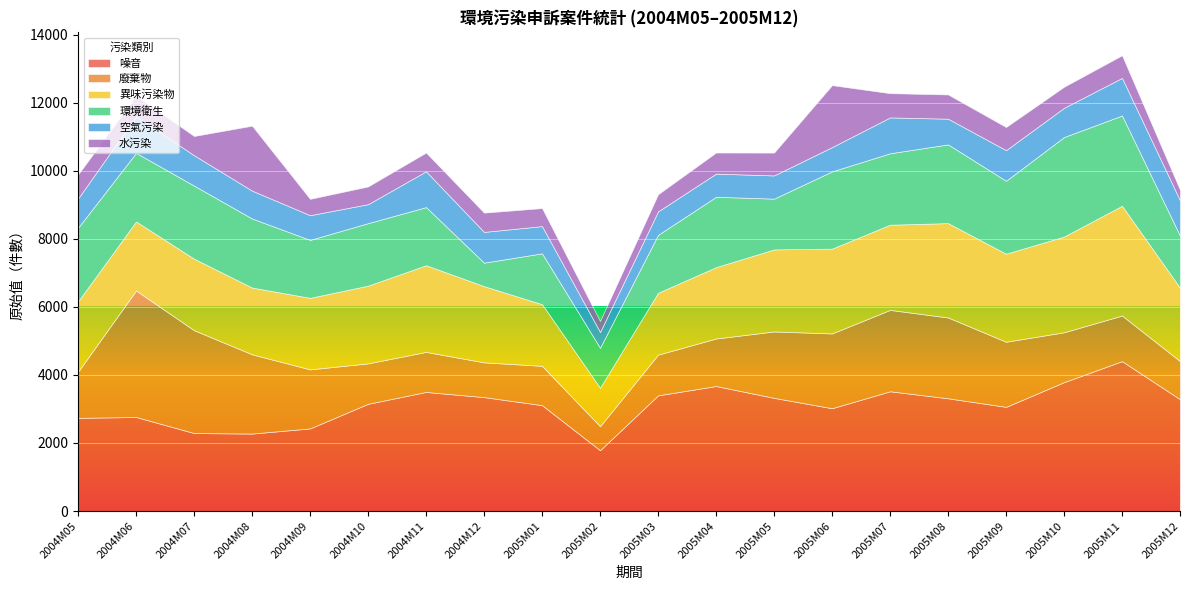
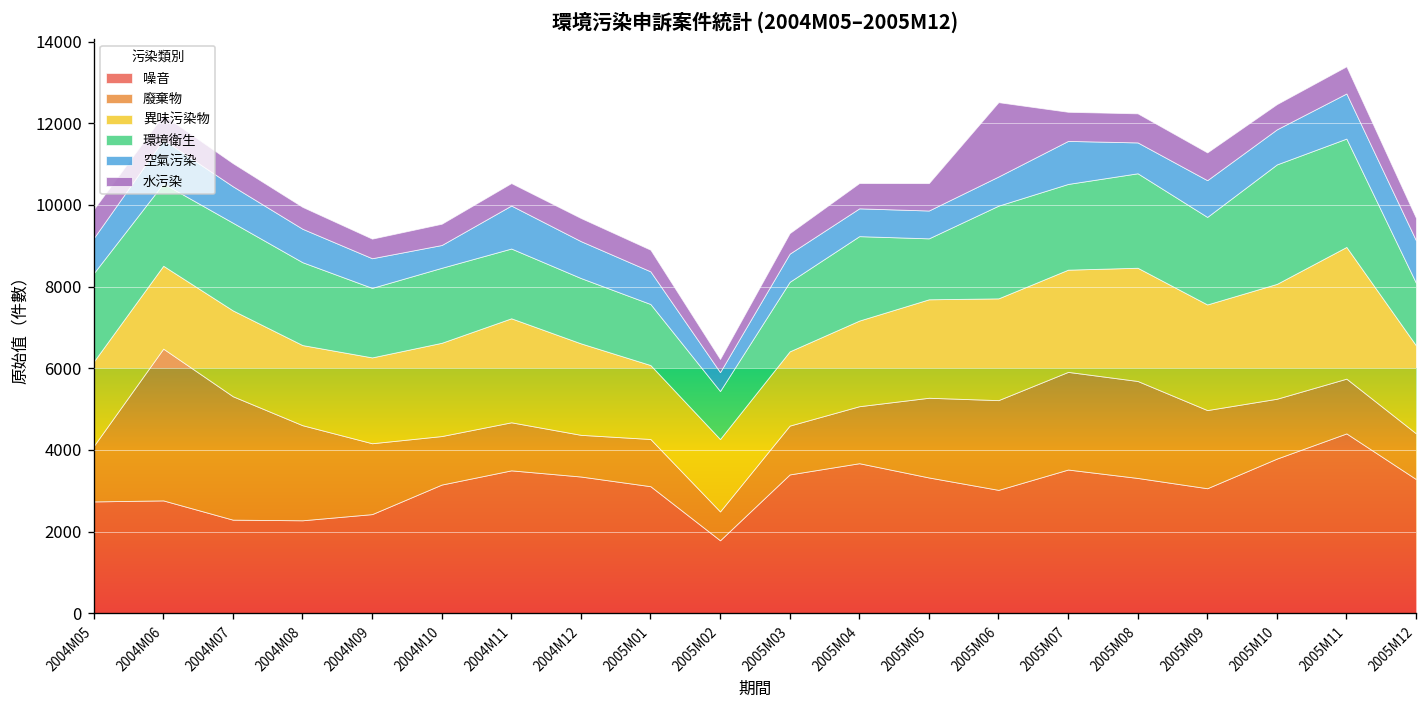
水污染, 2004M08: 1900 -> 500
環境衛生, 2004M12: 700 -> 1600
異味污染物, 2005M02: 1100 -> 1800
水污染, 2005M12: 300 -> 600
